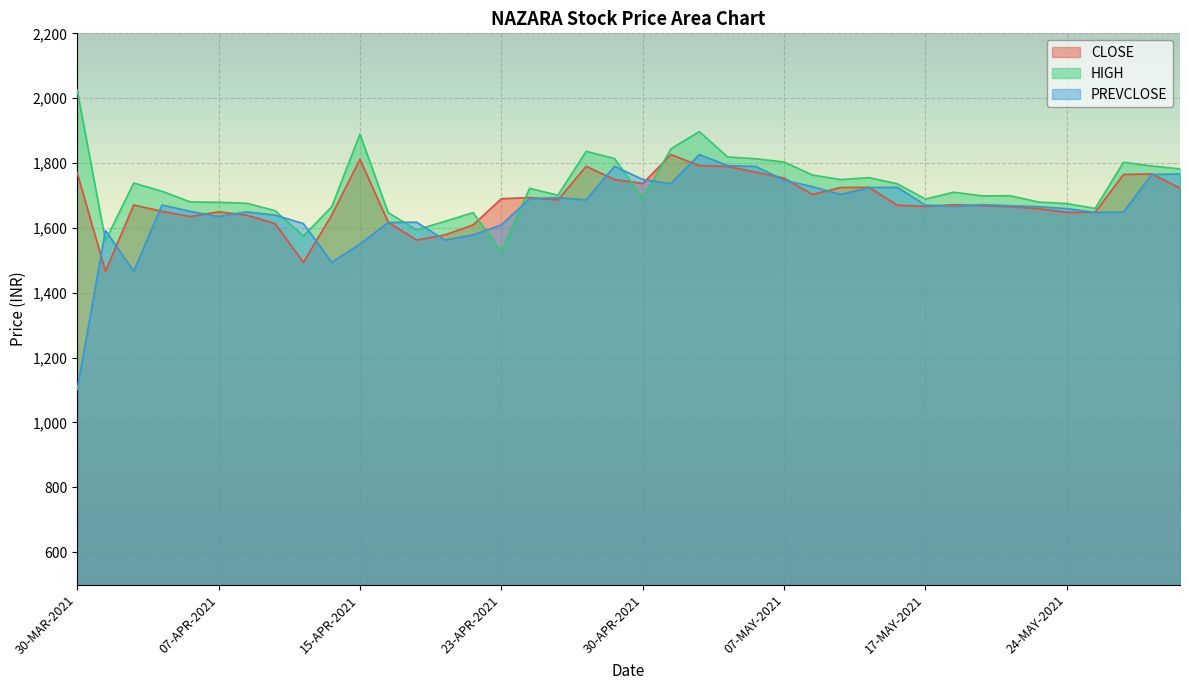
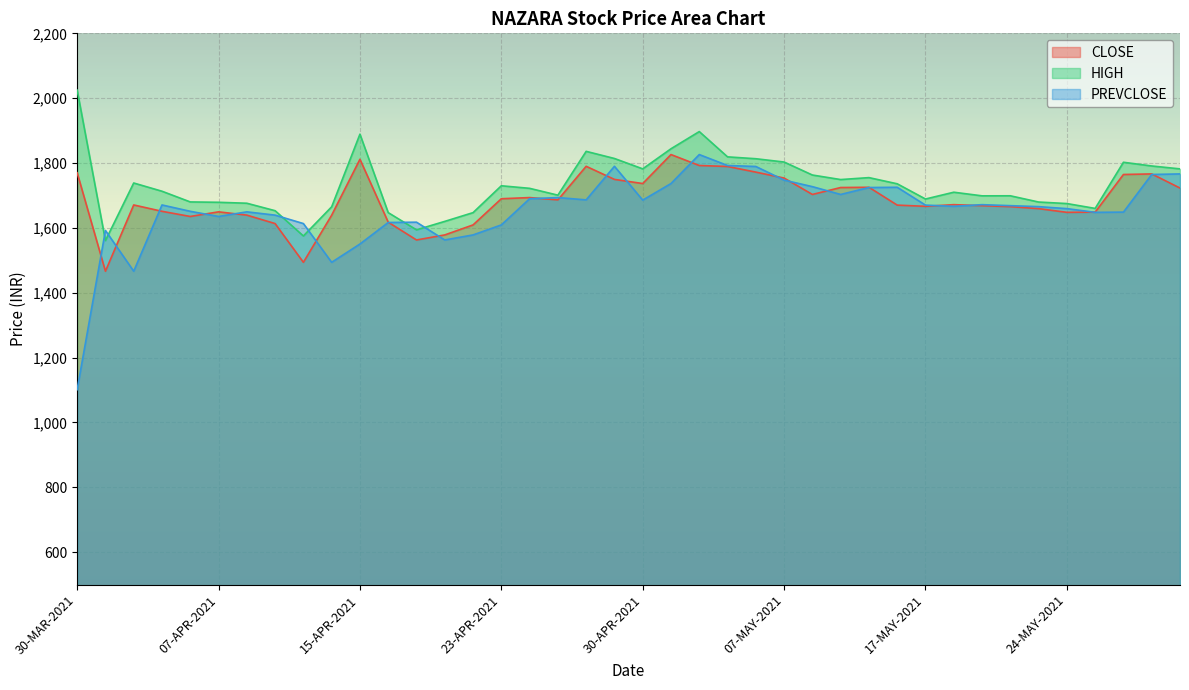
HIGH, 23-APR-2021: 1,530 -> 1,730
HIGH, 30-APR-2021: 1,690 -> 1,780
PREVCLOSE, 30-APR-2021: 1,750 -> 1,690
